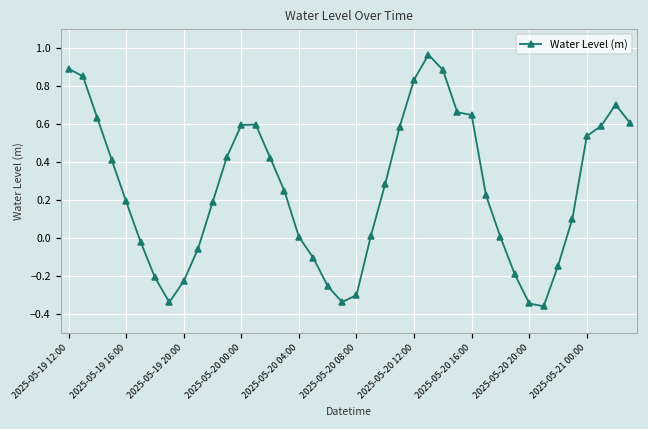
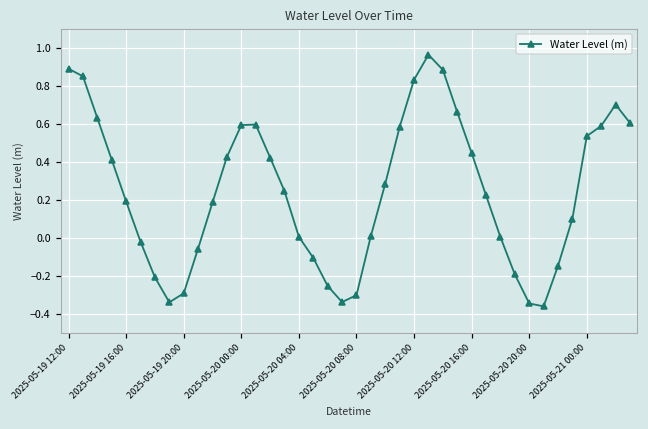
2025-05-19 20:00: -0.23 -> -0.29
2025-05-20 16:00: 0.65 -> 0.45
